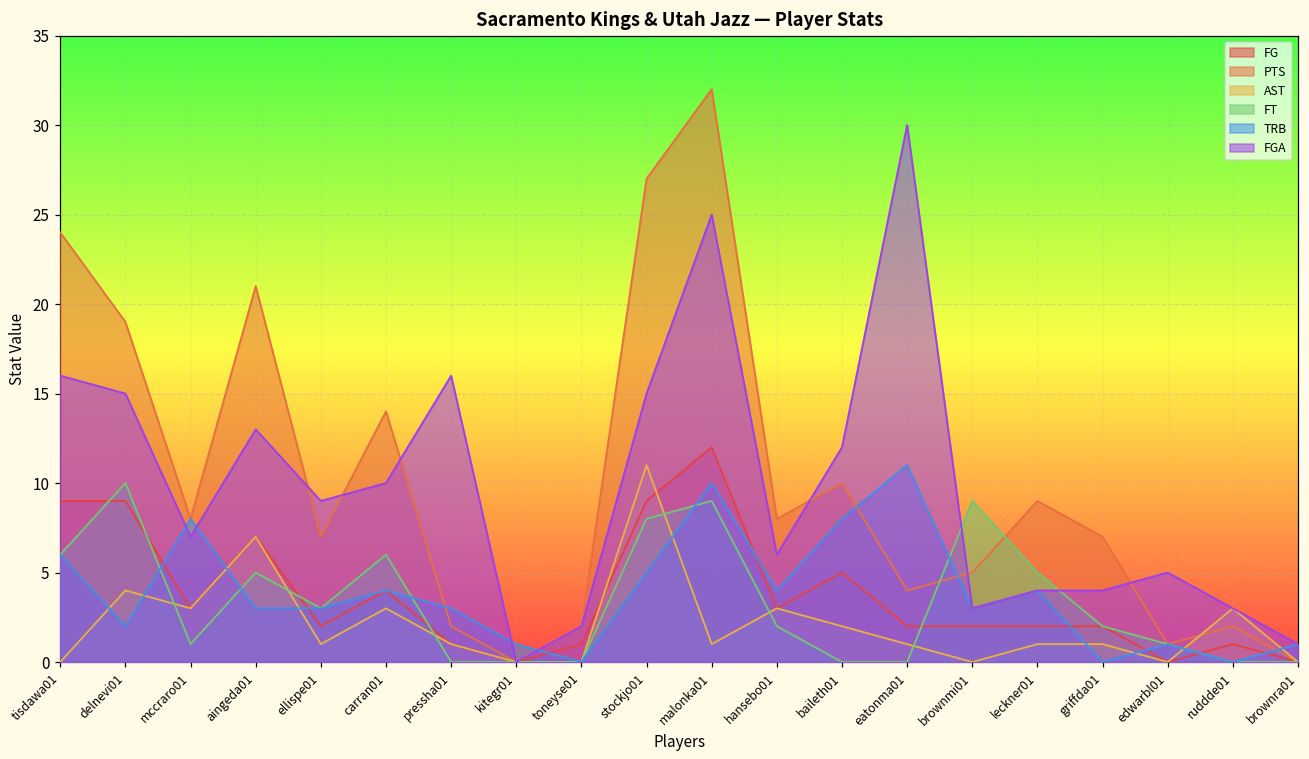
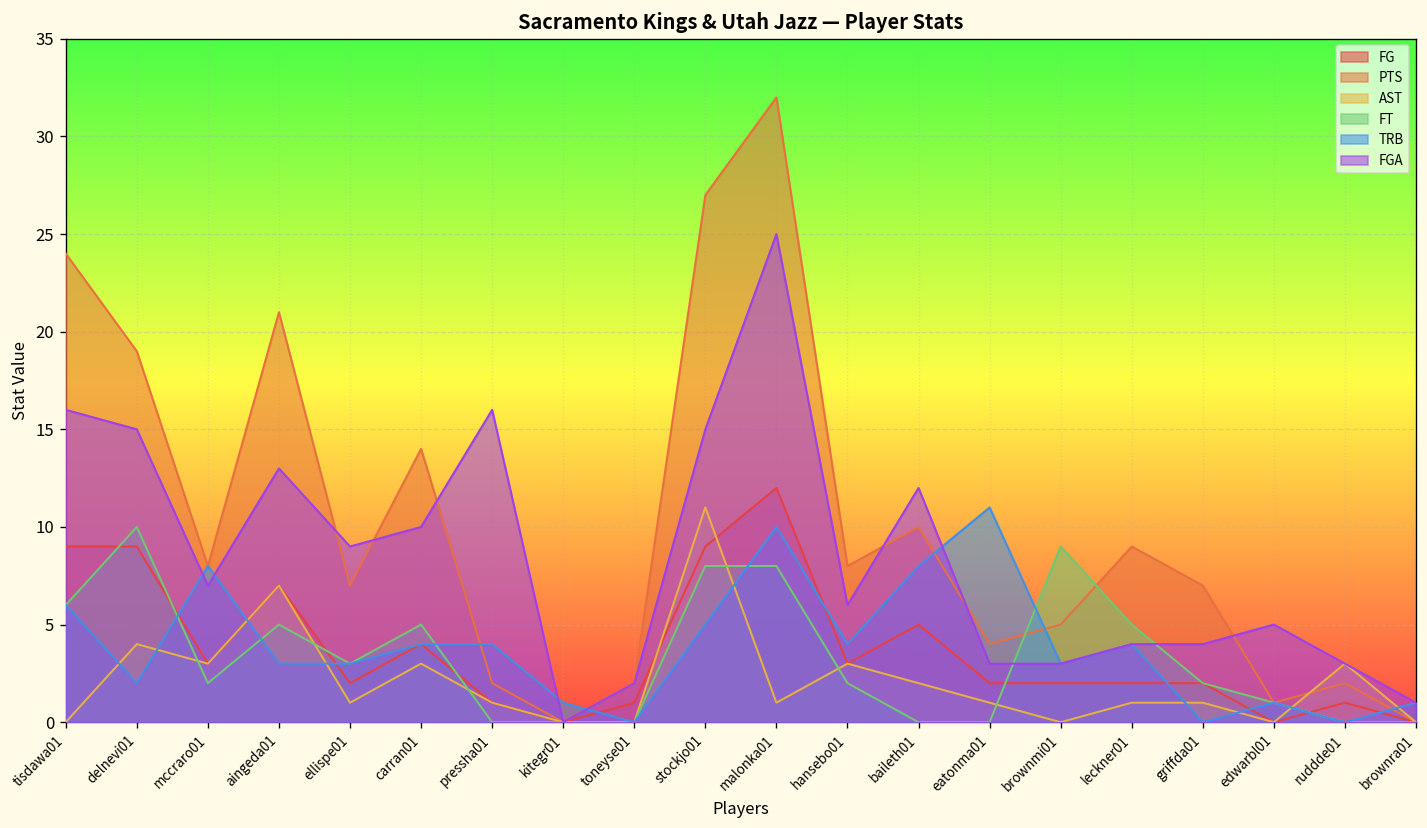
FT, mccraro01: 1 -> 2
FT, carran01: 6 -> 5
TRB, pressha01: 3 -> 4
FT, malonka01: 9 -> 8
FGA, eatonma01: 30 -> 3
